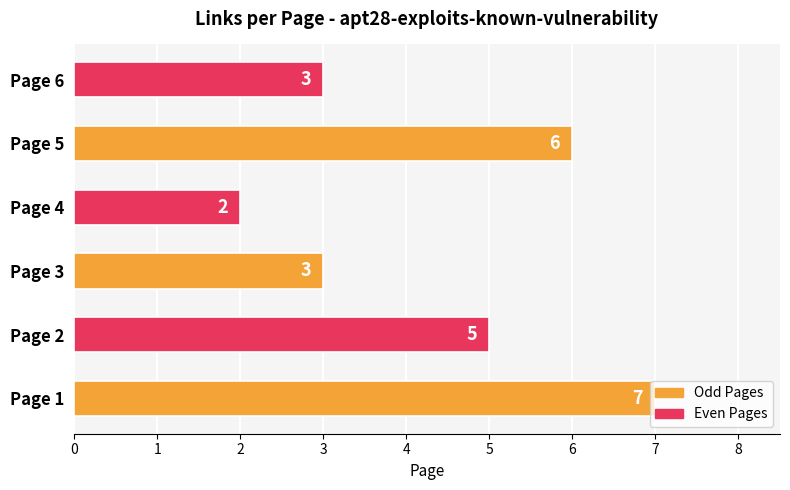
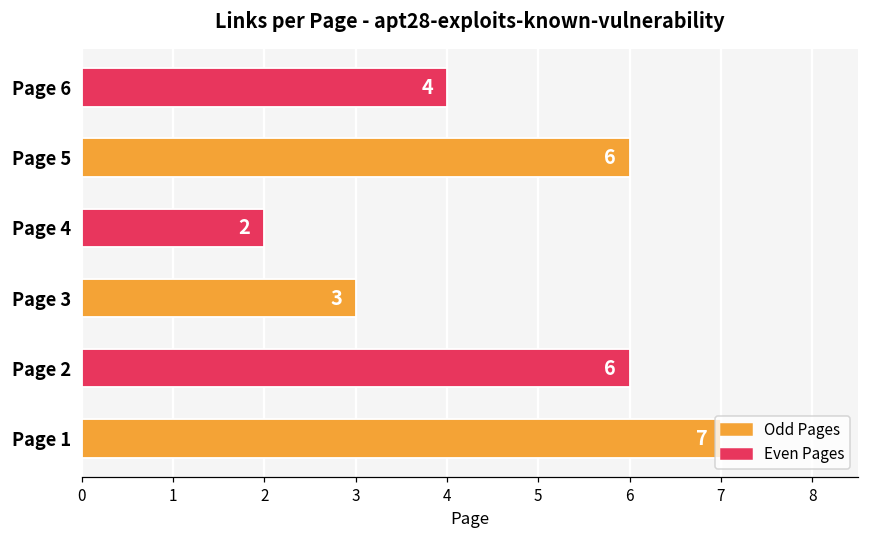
Page 6: 3 -> 4
Page 2: 5 -> 6
